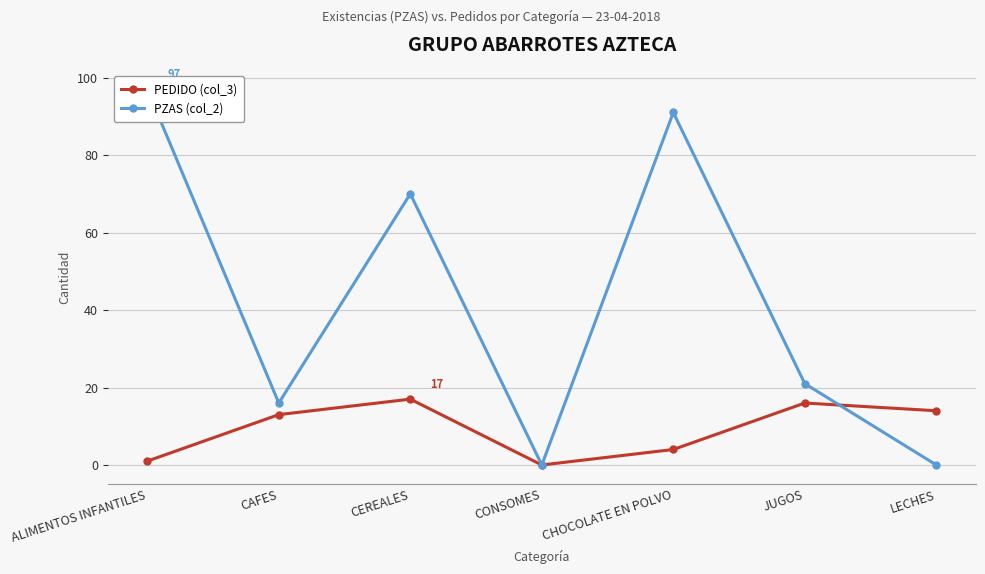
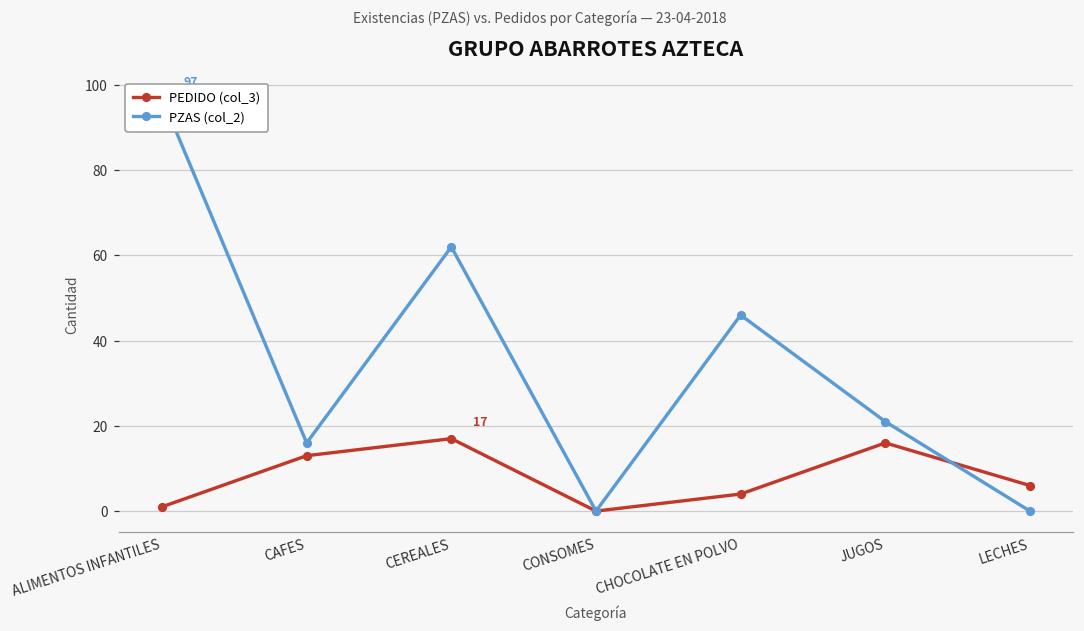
PZAS (col_2), CEREALES: 70 -> 62
PZAS (col_2), CHOCOLATE EN POLVO: 91 -> 46
PEDIDO (col_3), LECHES: 14 -> 6
